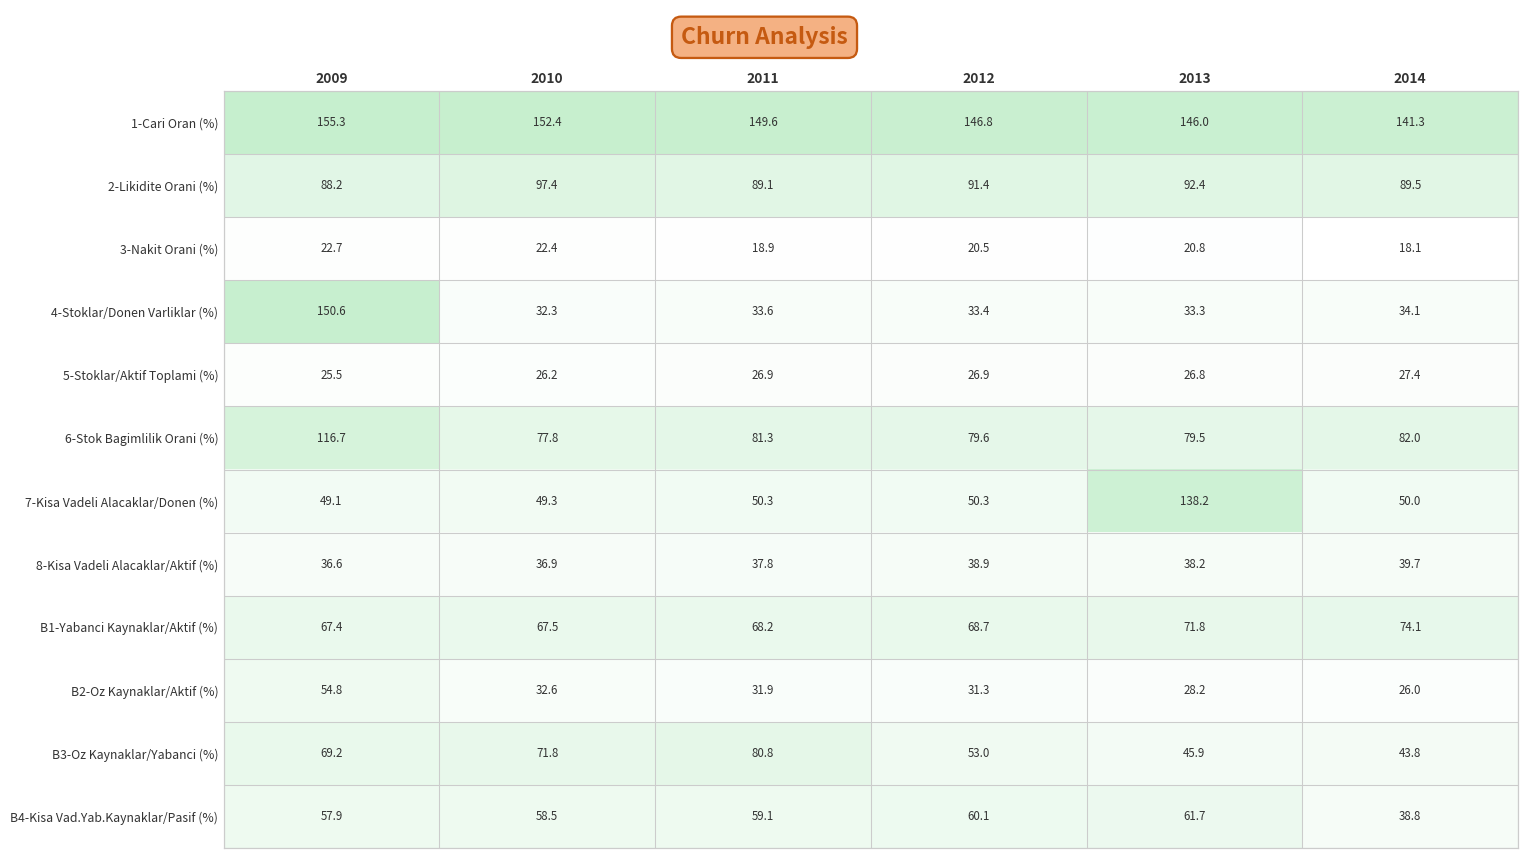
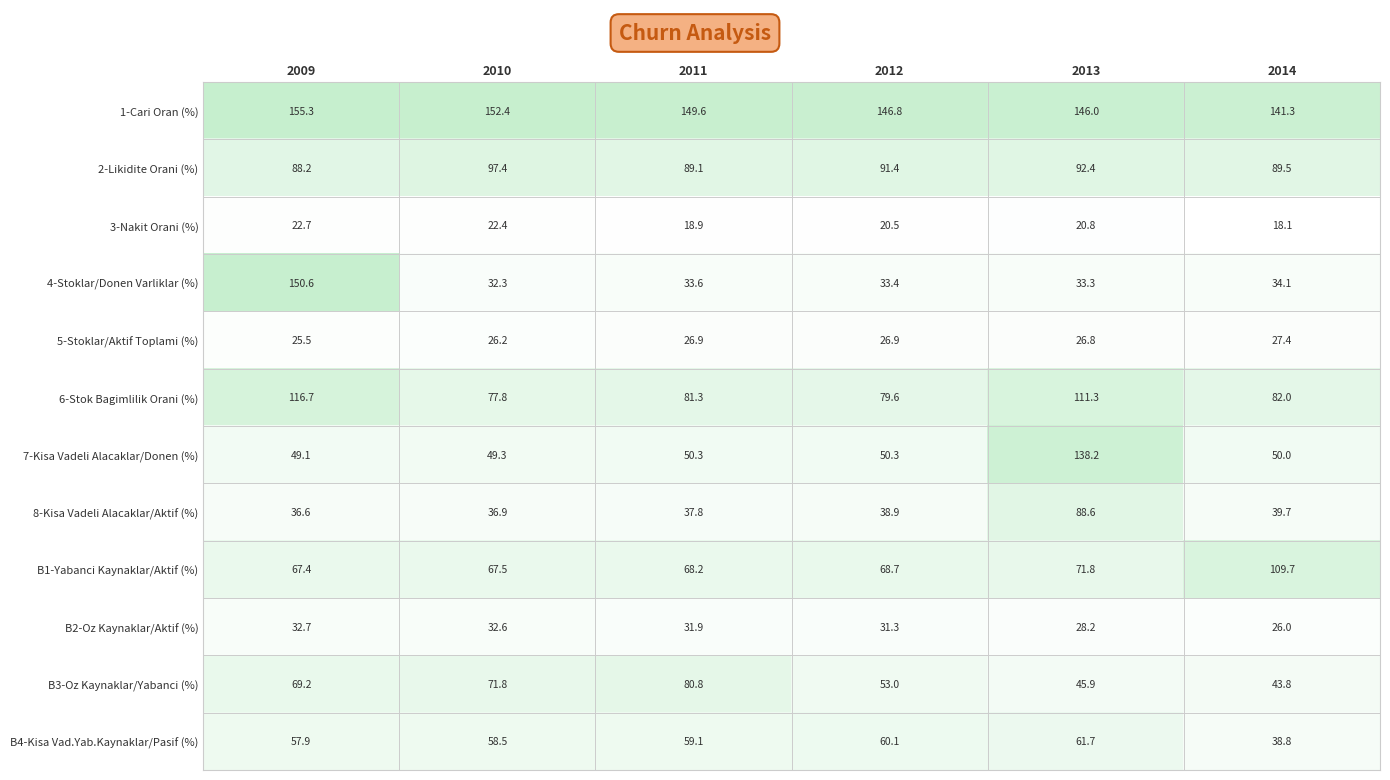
6-Stok Bagimlilik Orani (%), 2013: 79.5 -> 111.3
8-Kisa Vadeli Alacaklar/Aktif (%), 2013: 38.2 -> 88.6
B1-Yabanci Kaynaklar/Aktif (%), 2014: 74.1 -> 109.7
B2-Oz Kaynaklar/Aktif (%), 2009: 54.8 -> 32.7
